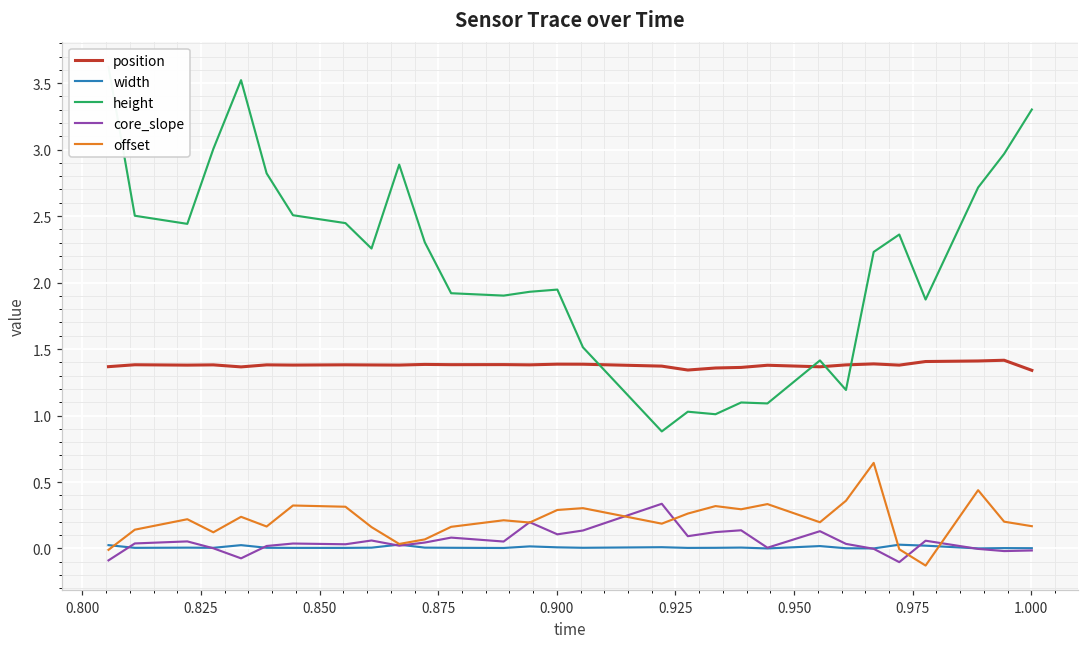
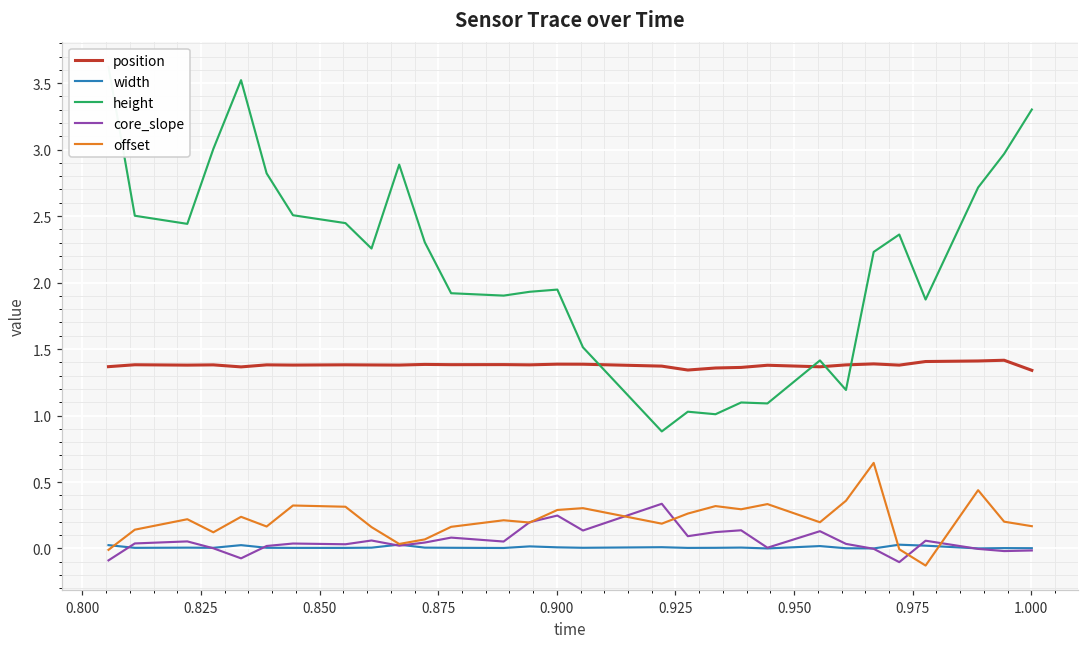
core_slope, 0.900: 0.11 -> 0.25
